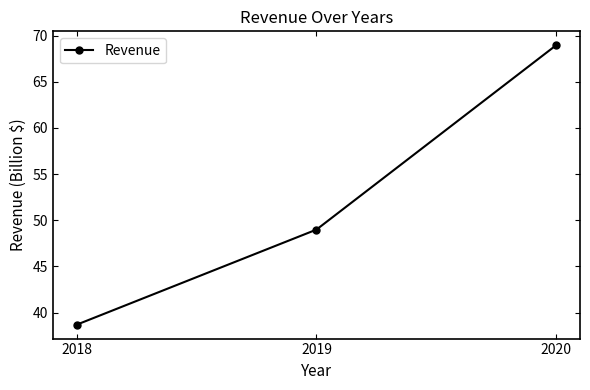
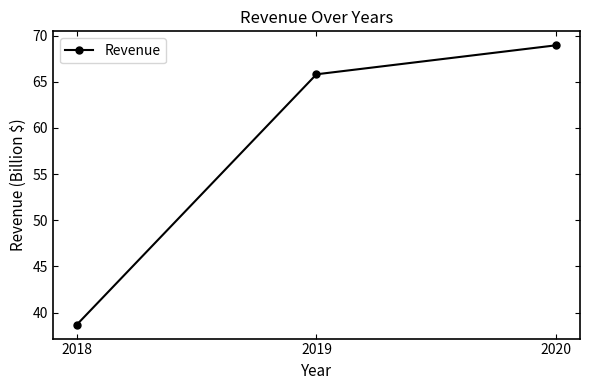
2019: 49 -> 66
